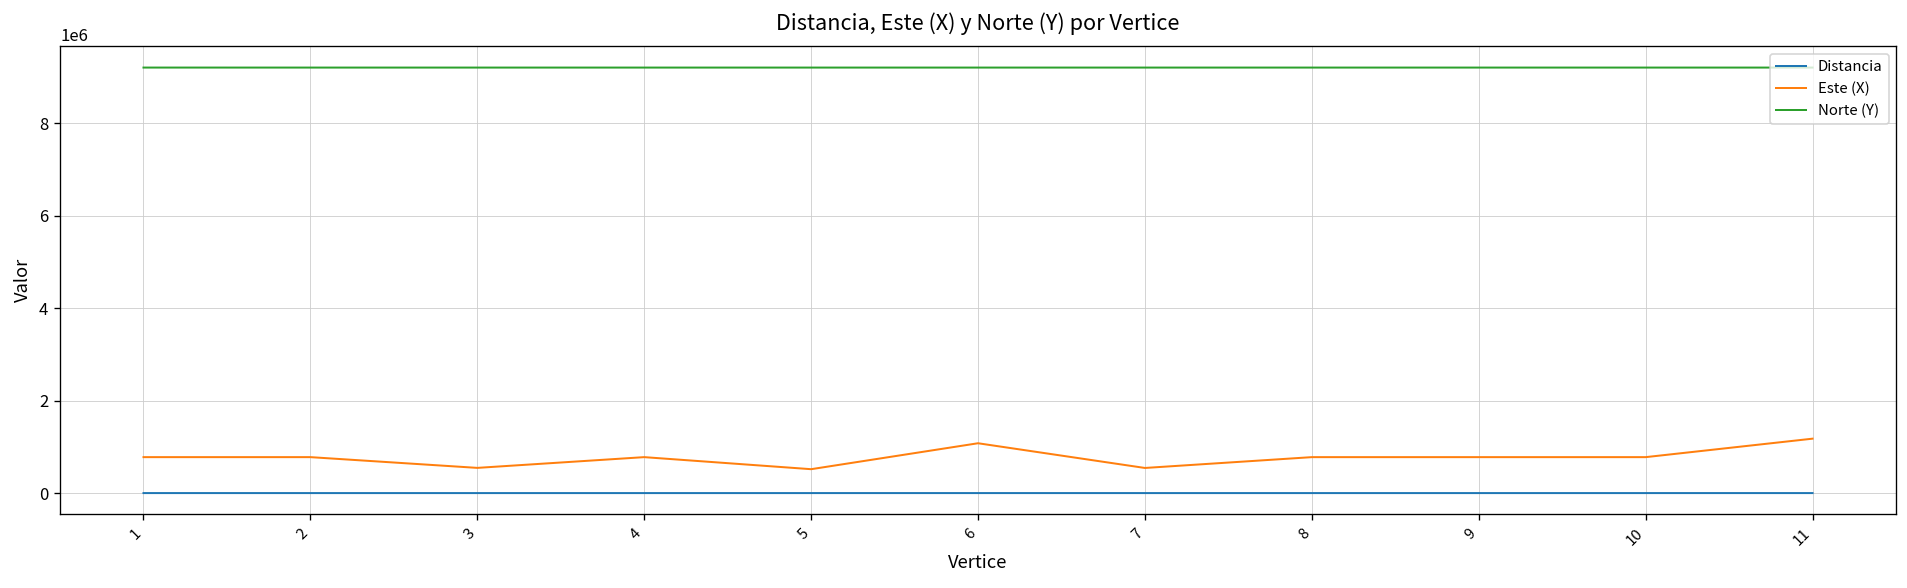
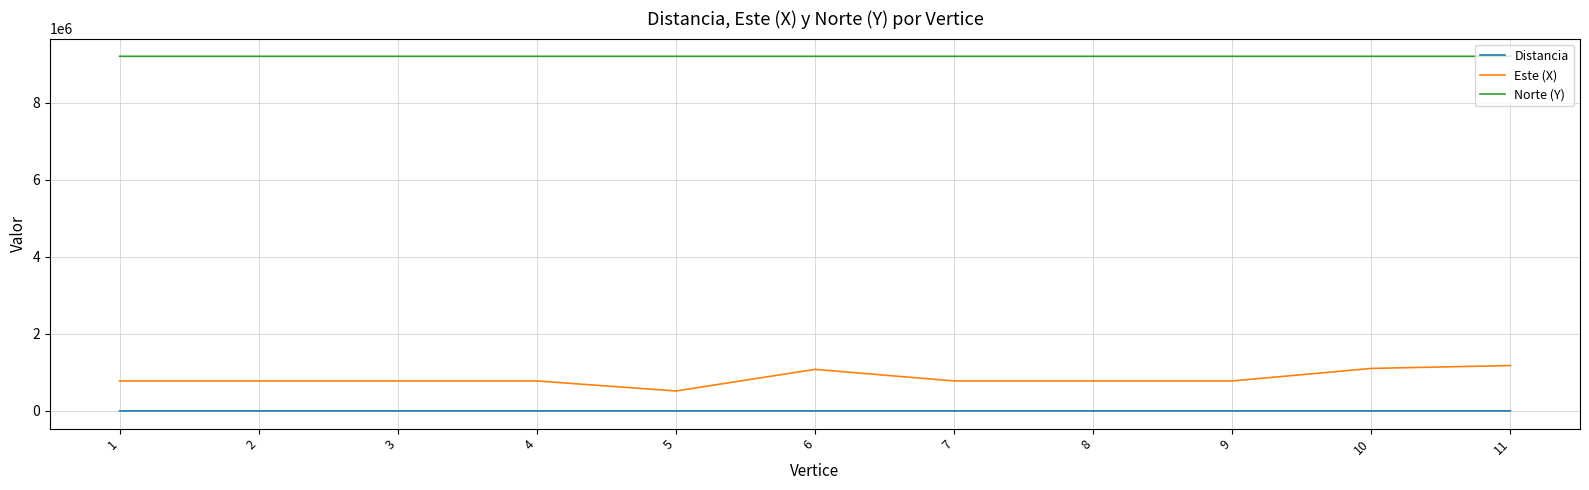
Este (X), 3: 500000 -> 800000
Este (X), 7: 500000 -> 800000
Este (X), 10: 800000 -> 1100000
